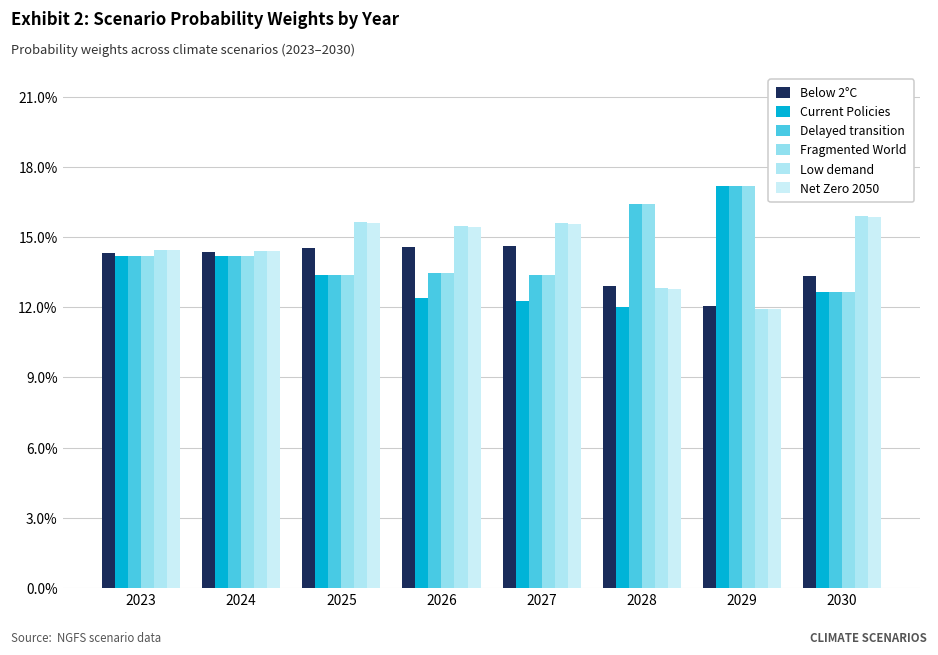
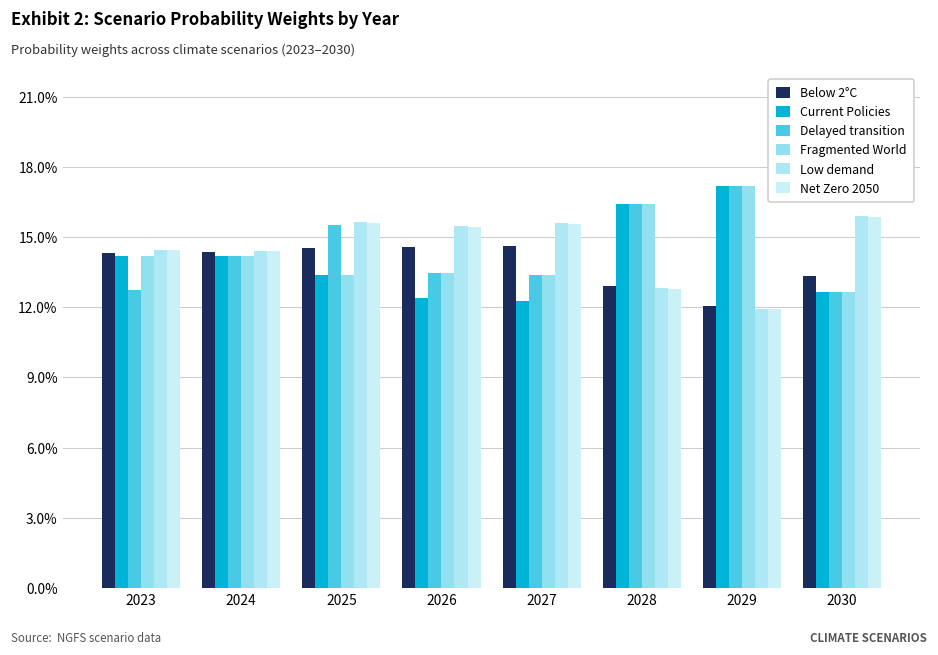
Delayed transition, 2023: 14.2% -> 12.7%
Delayed transition, 2025: 13.4% -> 15.5%
Current Policies, 2028: 12.0% -> 16.4%
